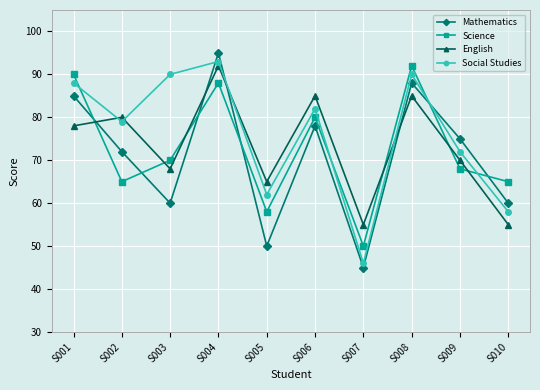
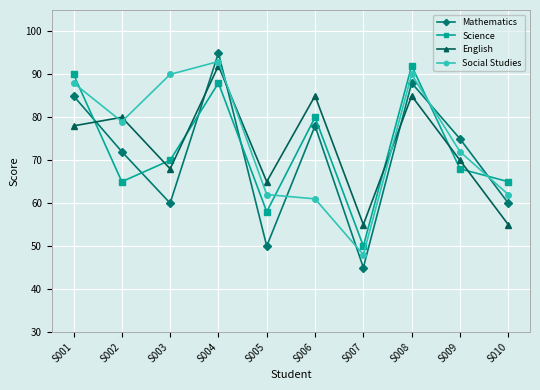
Social Studies, S006: 82 -> 61
Social Studies, S007: 46 -> 48
Social Studies, S010: 58 -> 62
